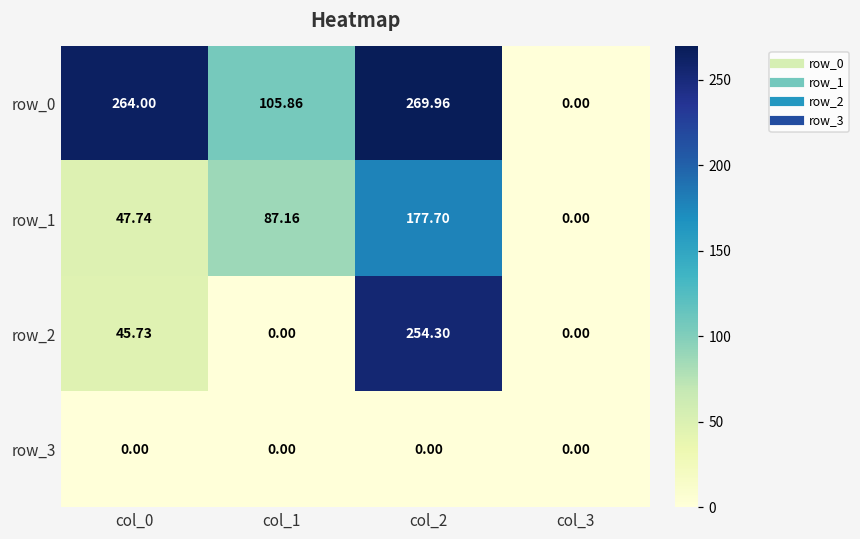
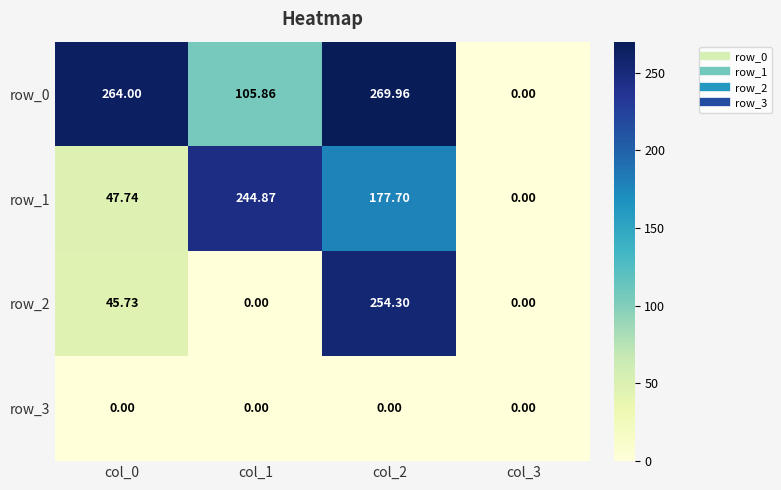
row_1, col_1: 87.16 -> 244.87
